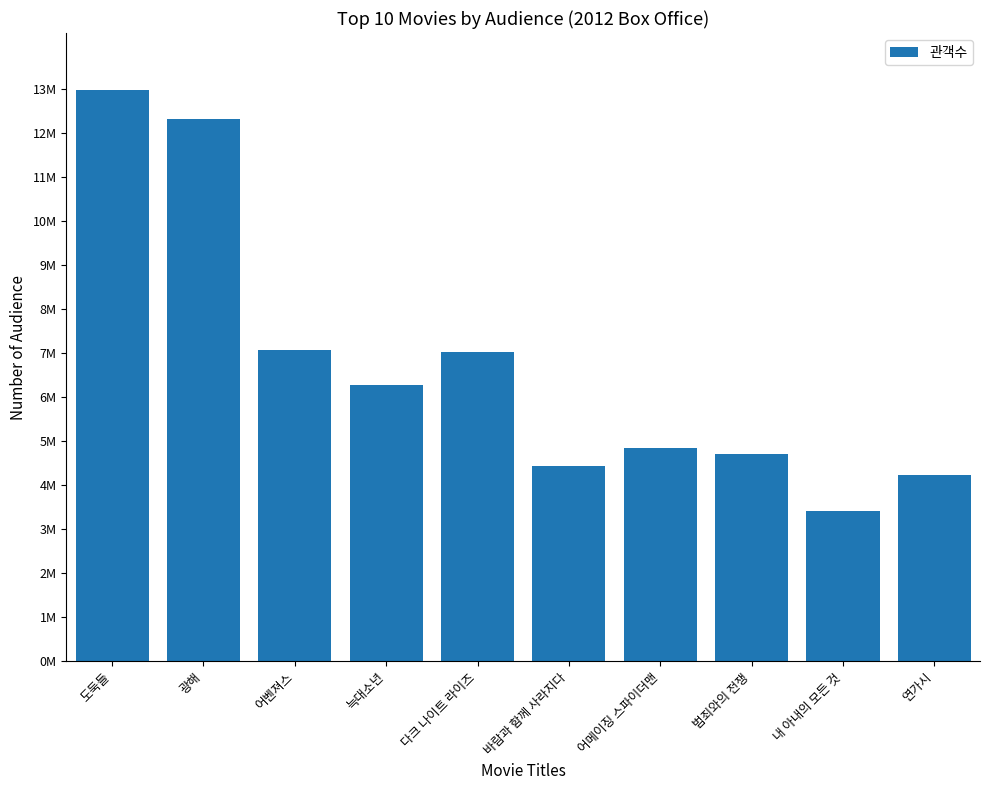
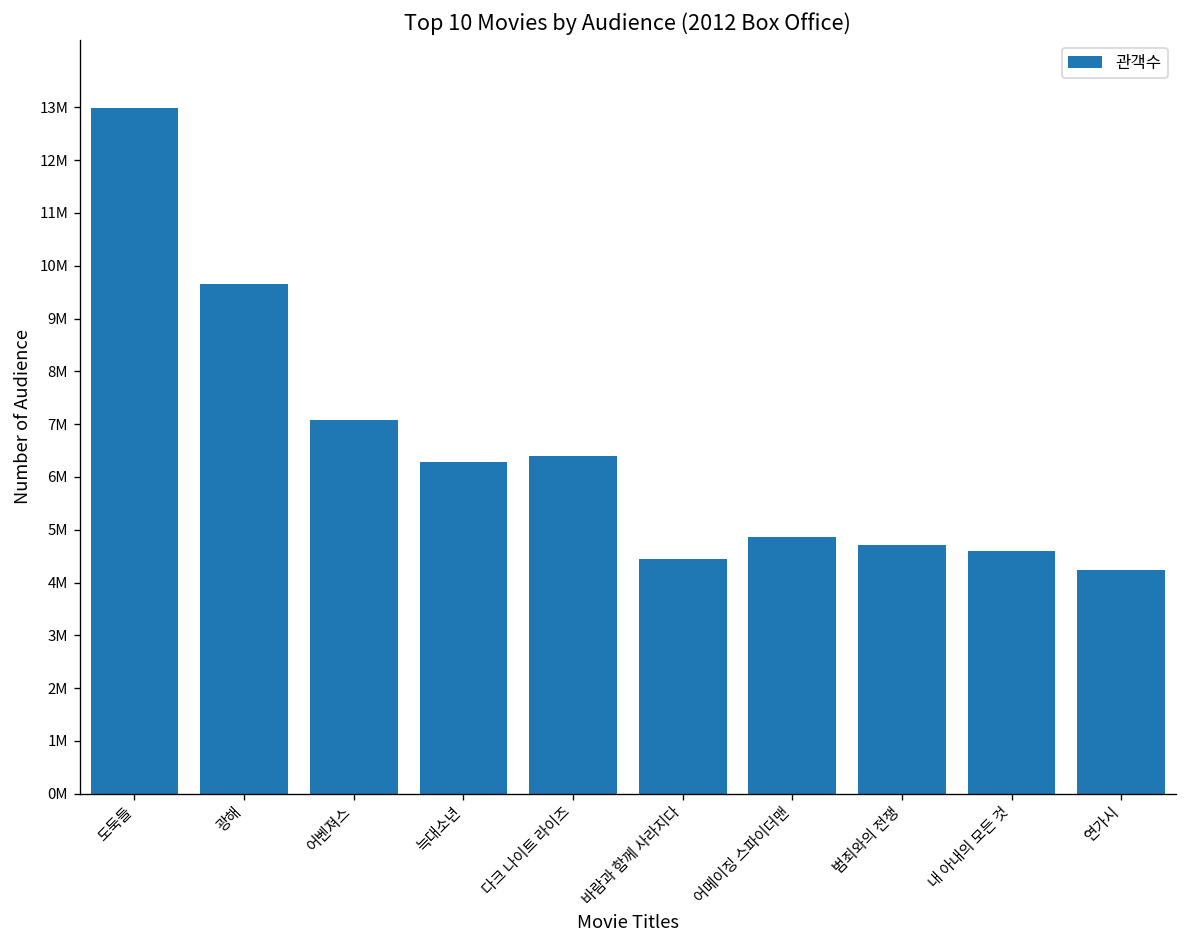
광해: 12300000 -> 9700000
다크 나이트 라이즈: 7000000 -> 6400000
내 아내의 모든 것: 3400000 -> 4600000
